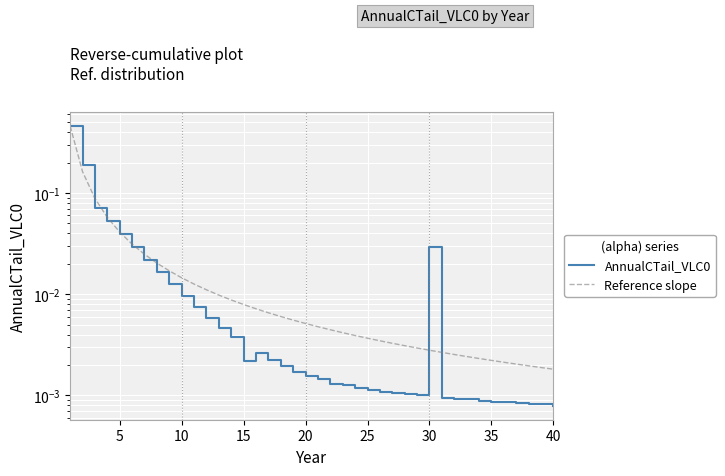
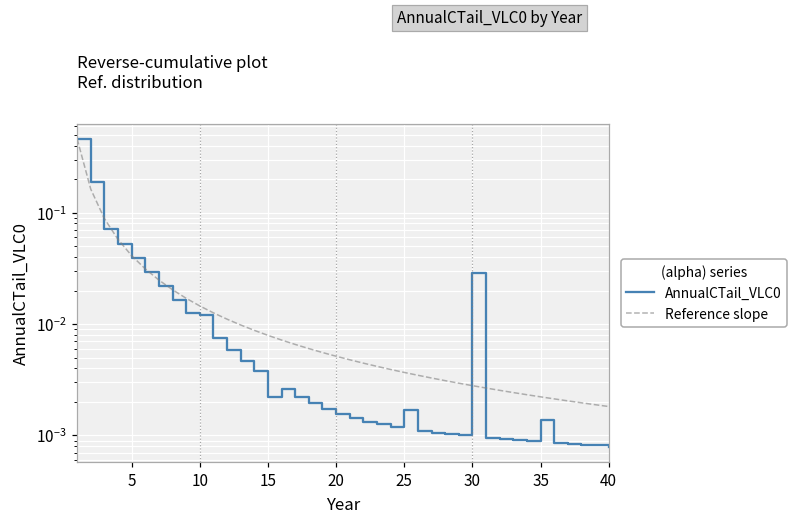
AnnualCTail_VLC0, 10: 0.010 -> 0.012
AnnualCTail_VLC0, 25: 0.0011 -> 0.0017
AnnualCTail_VLC0, 35: 0.0009 -> 0.0014
